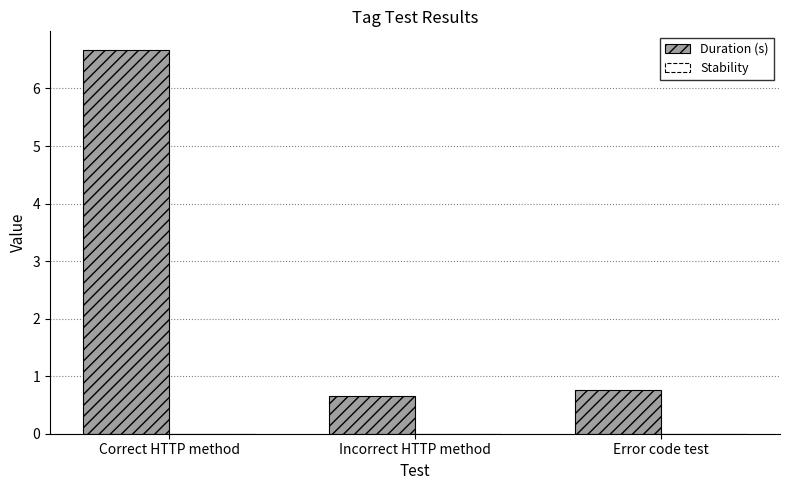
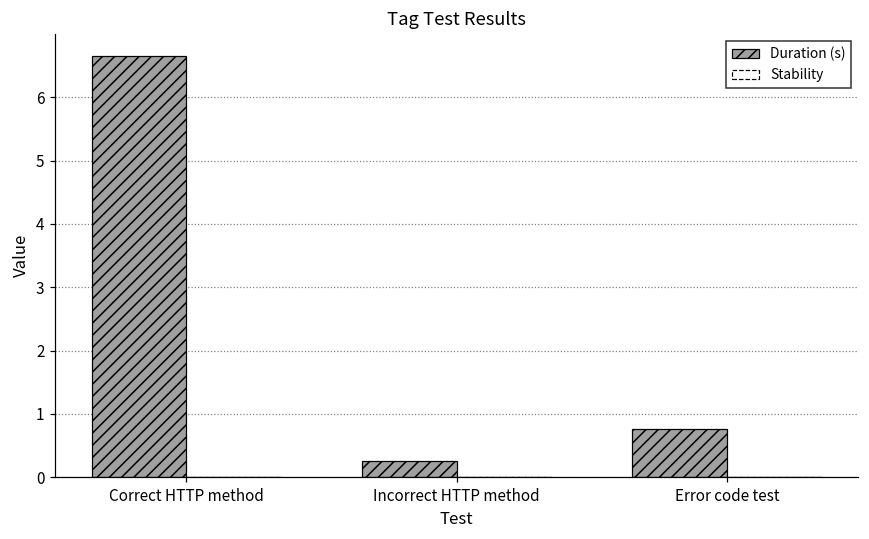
Duration (s), Incorrect HTTP method: 0.7 -> 0.3
